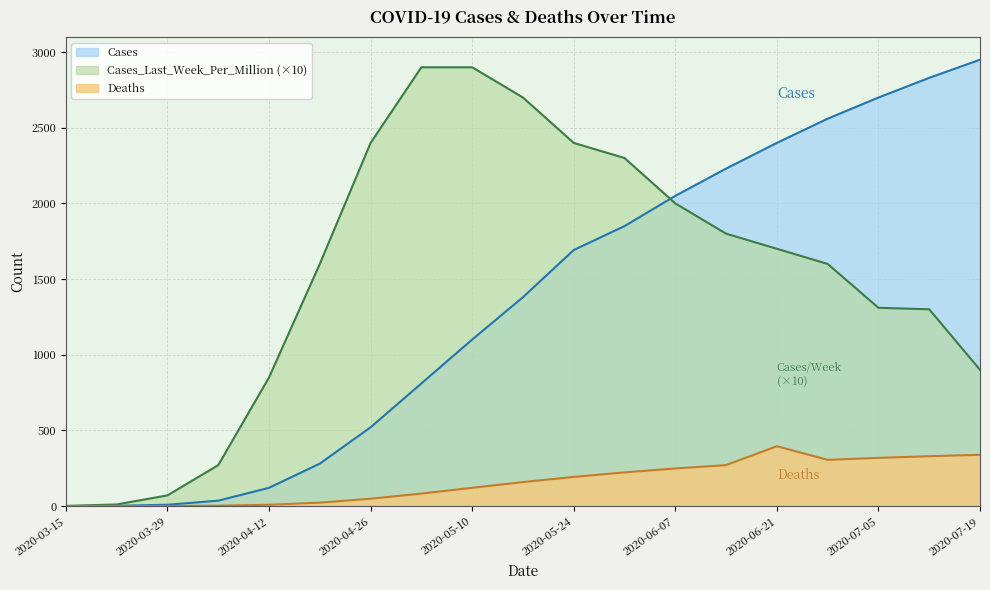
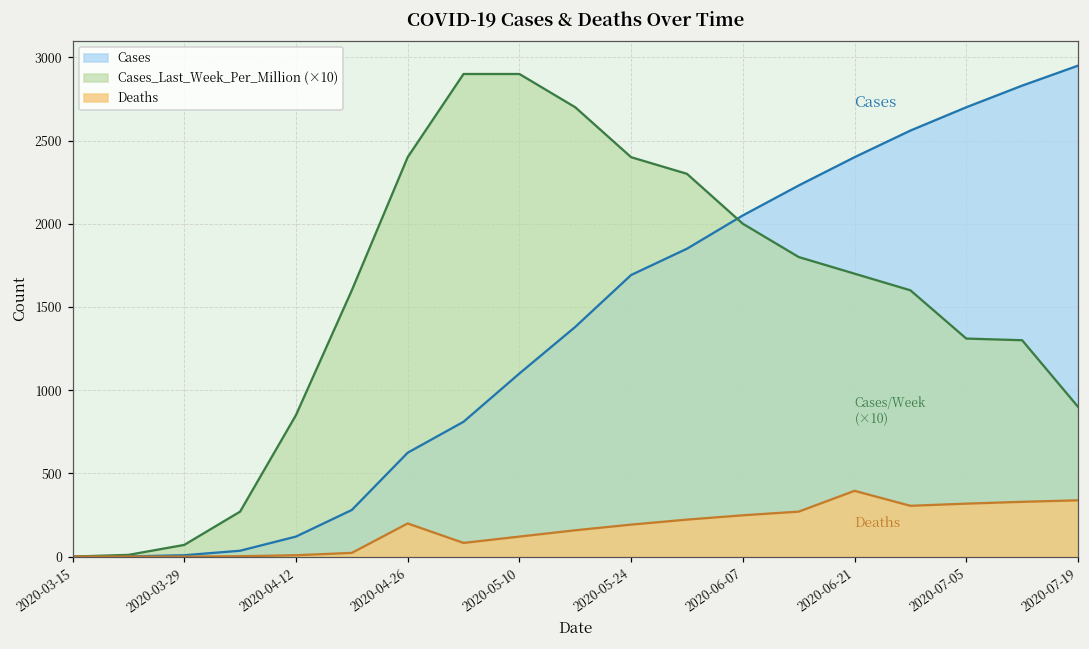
Cases, 2020-04-26: 520 -> 620
Deaths, 2020-04-26: 50 -> 200
